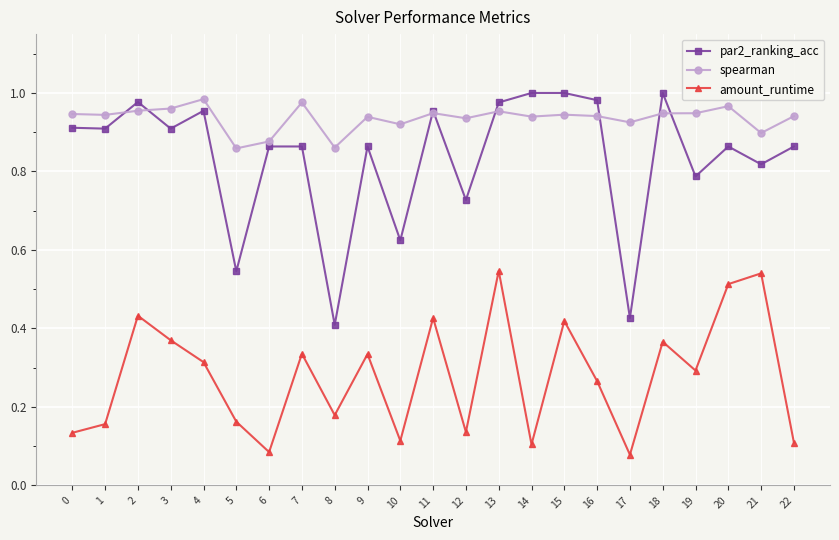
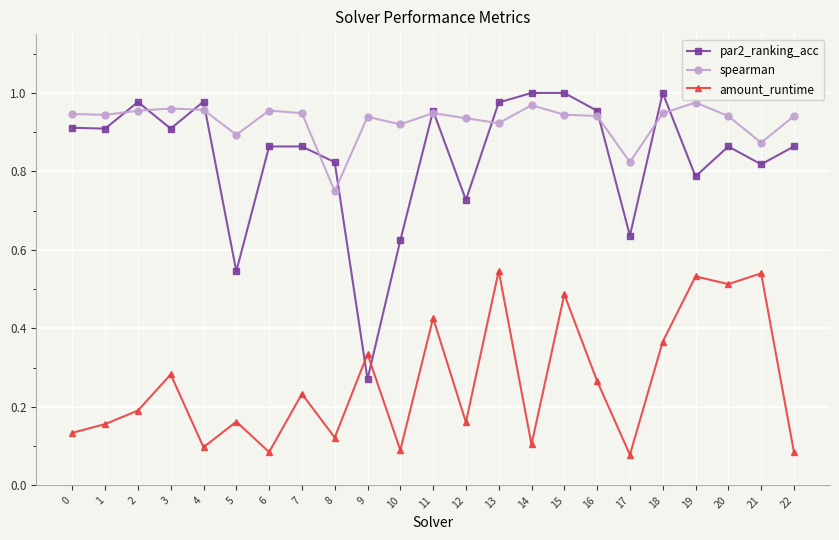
amount_runtime, 2: 0.43 -> 0.19
amount_runtime, 3: 0.37 -> 0.28
par2_ranking_acc, 4: 0.95 -> 0.98
spearman, 4: 0.98 -> 0.96
amount_runtime, 4: 0.31 -> 0.10
spearman, 5: 0.86 -> 0.89
spearman, 6: 0.88 -> 0.96
spearman, 7: 0.98 -> 0.95
amount_runtime, 7: 0.34 -> 0.23
par2_ranking_acc, 8: 0.41 -> 0.82
spearman, 8: 0.86 -> 0.75
amount_runtime, 8: 0.18 -> 0.12
par2_ranking_acc, 9: 0.86 -> 0.27
amount_runtime, 10: 0.11 -> 0.09
amount_runtime, 12: 0.14 -> 0.16
spearman, 13: 0.95 -> 0.92
spearman, 14: 0.94 -> 0.97
amount_runtime, 15: 0.42 -> 0.49
par2_ranking_acc, 16: 0.98 -> 0.95
par2_ranking_acc, 17: 0.43 -> 0.64
spearman, 17: 0.93 -> 0.82
spearman, 19: 0.95 -> 0.98
amount_runtime, 19: 0.29 -> 0.53
spearman, 20: 0.97 -> 0.94
spearman, 21: 0.90 -> 0.87
amount_runtime, 22: 0.11 -> 0.09
